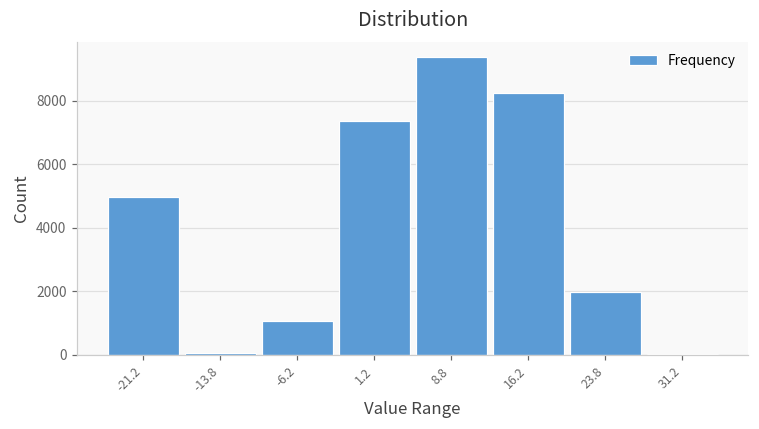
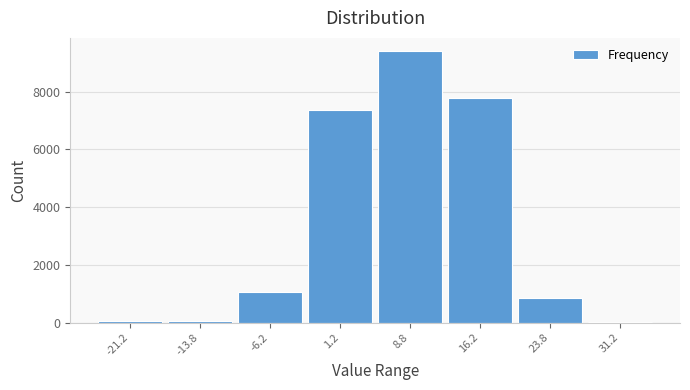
-21.2: 5000 -> 100
16.2: 8300 -> 7800
23.8: 2000 -> 800
